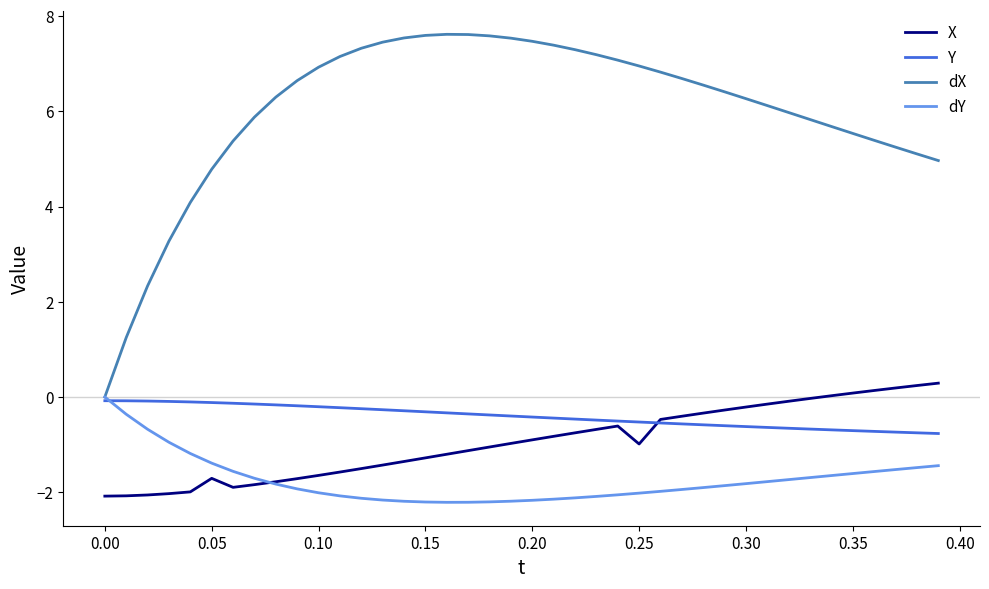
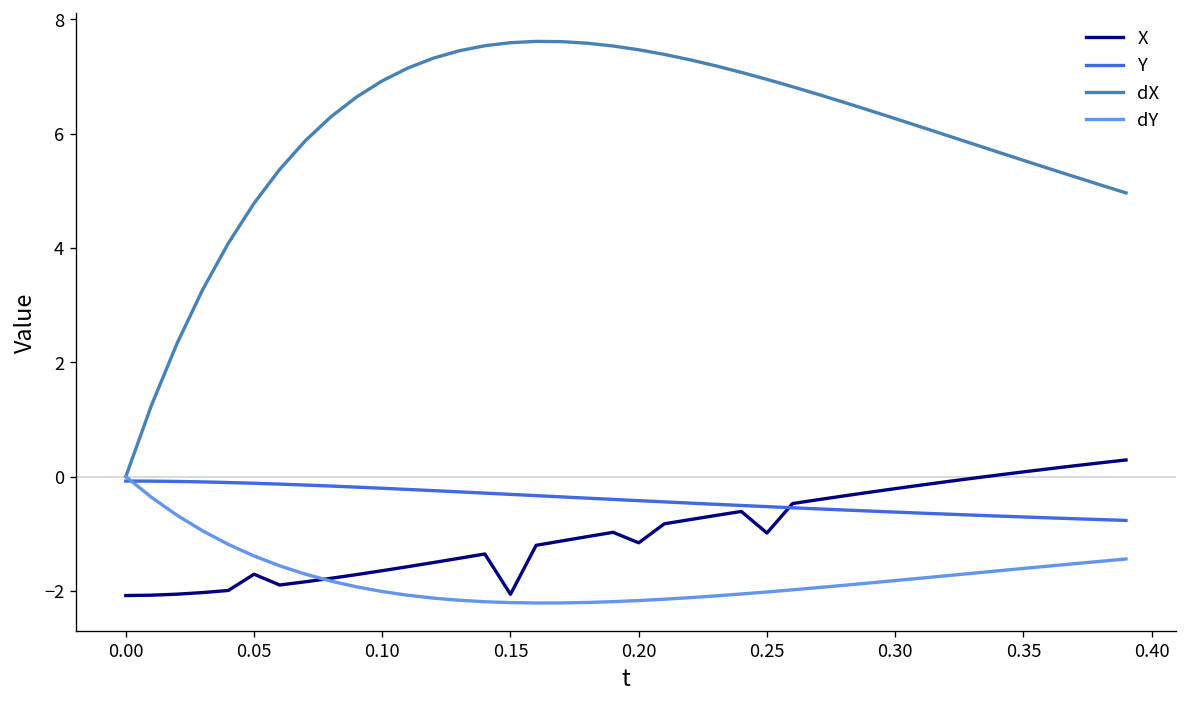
X, 0.15: -1.3 -> -2.1
X, 0.20: -0.9 -> -1.2
